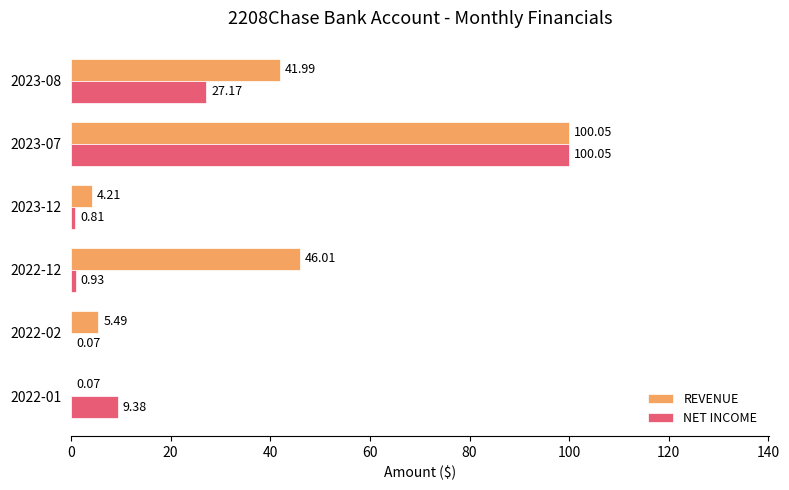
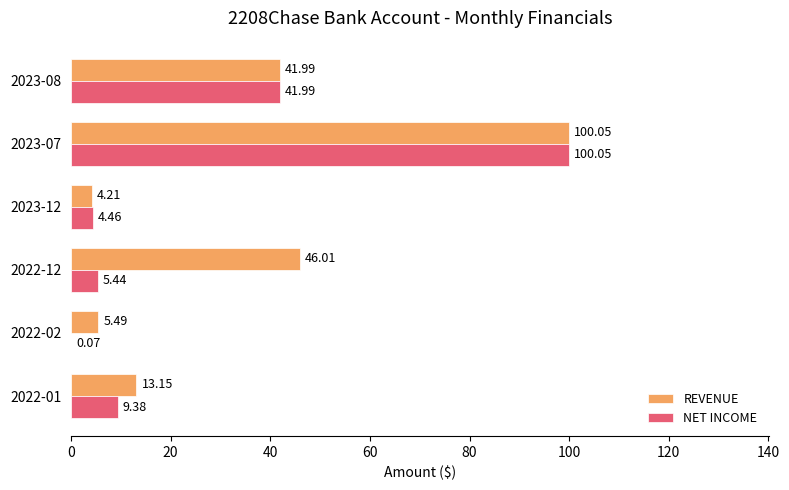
NET INCOME, 2023-08: 27.17 -> 41.99
NET INCOME, 2023-12: 0.81 -> 4.46
NET INCOME, 2022-12: 0.93 -> 5.44
REVENUE, 2022-01: 0.07 -> 13.15
